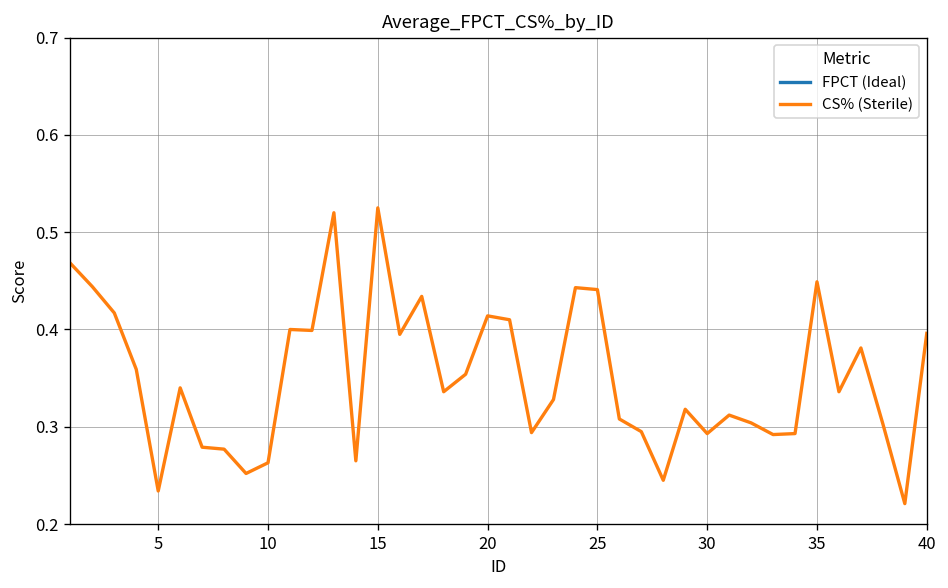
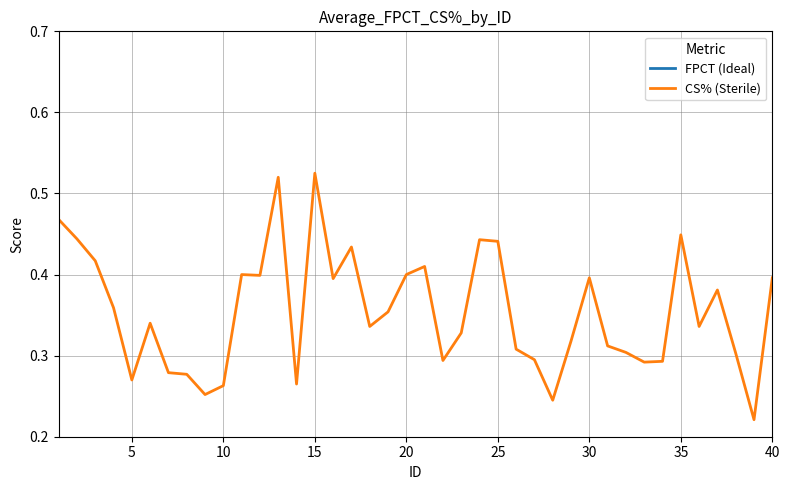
CS% (Sterile), 5: 0.23 -> 0.27
CS% (Sterile), 20: 0.41 -> 0.40
CS% (Sterile), 30: 0.29 -> 0.40
